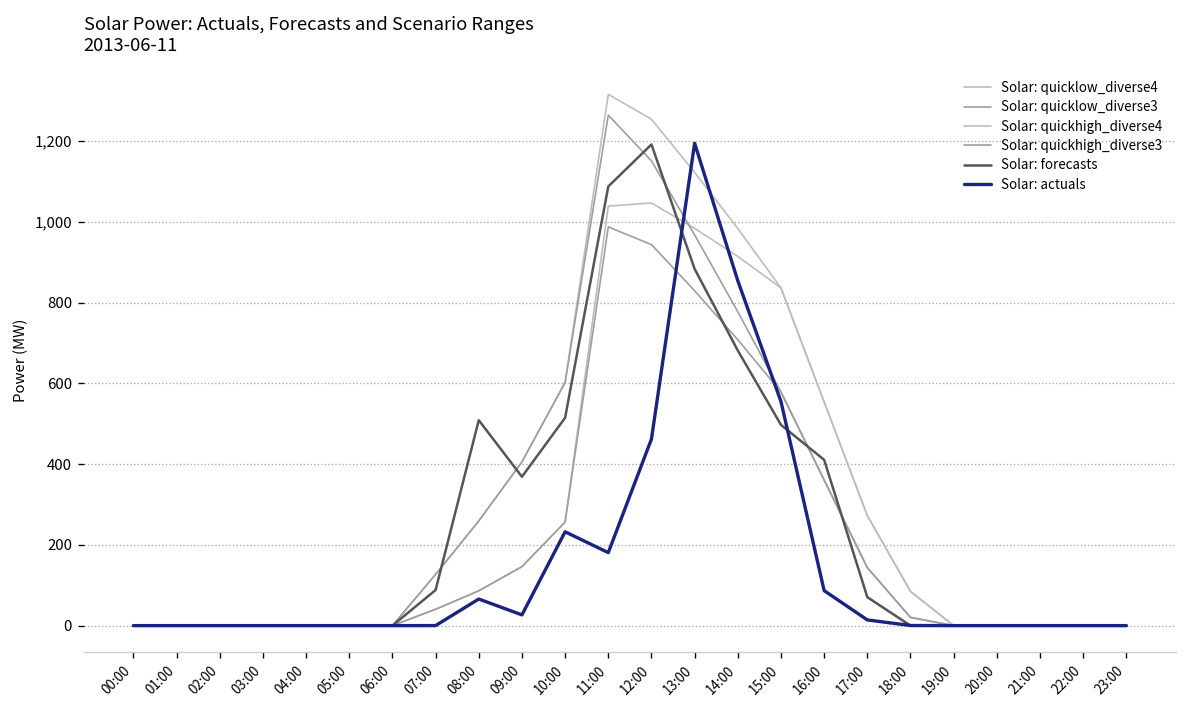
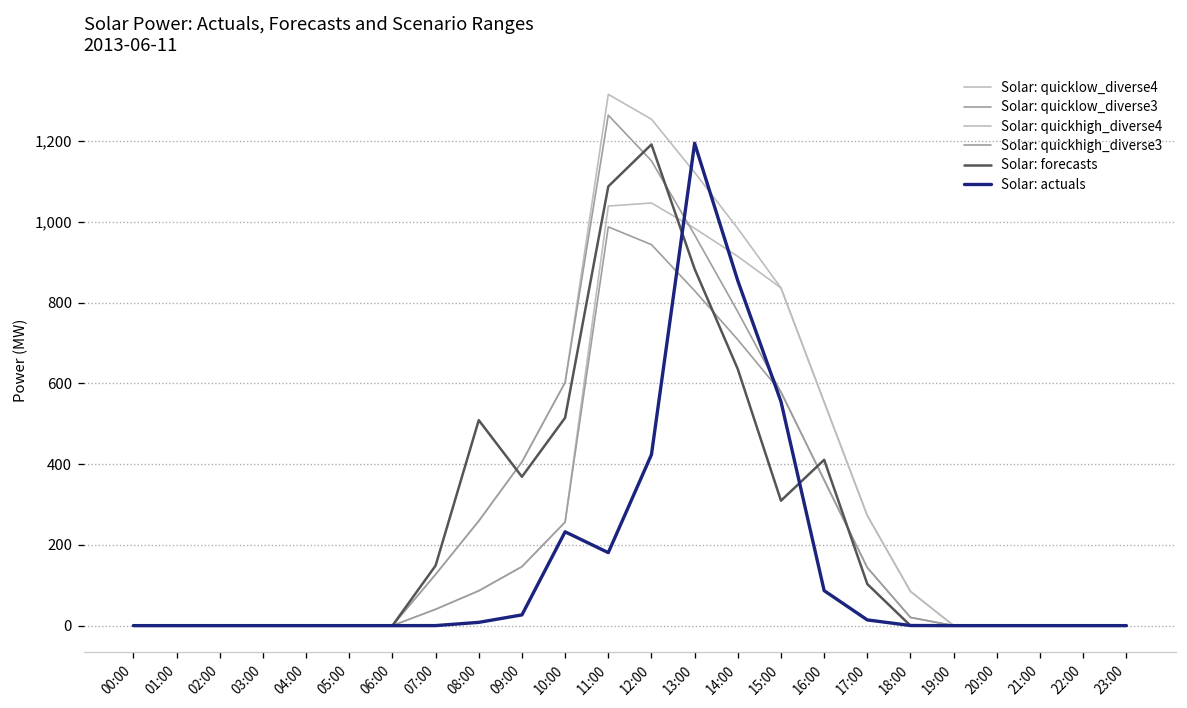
Solar: forecasts, 07:00: 90 -> 150
Solar: actuals, 08:00: 70 -> 10
Solar: actuals, 12:00: 460 -> 420
Solar: forecasts, 14:00: 680 -> 640
Solar: forecasts, 15:00: 500 -> 310
Solar: forecasts, 17:00: 70 -> 100
